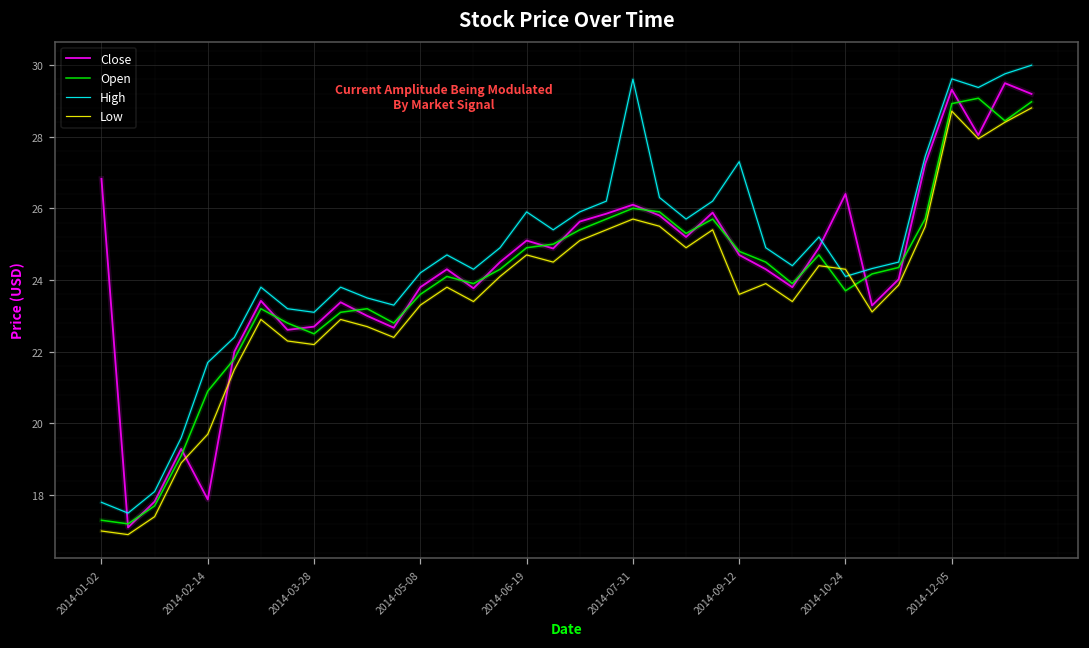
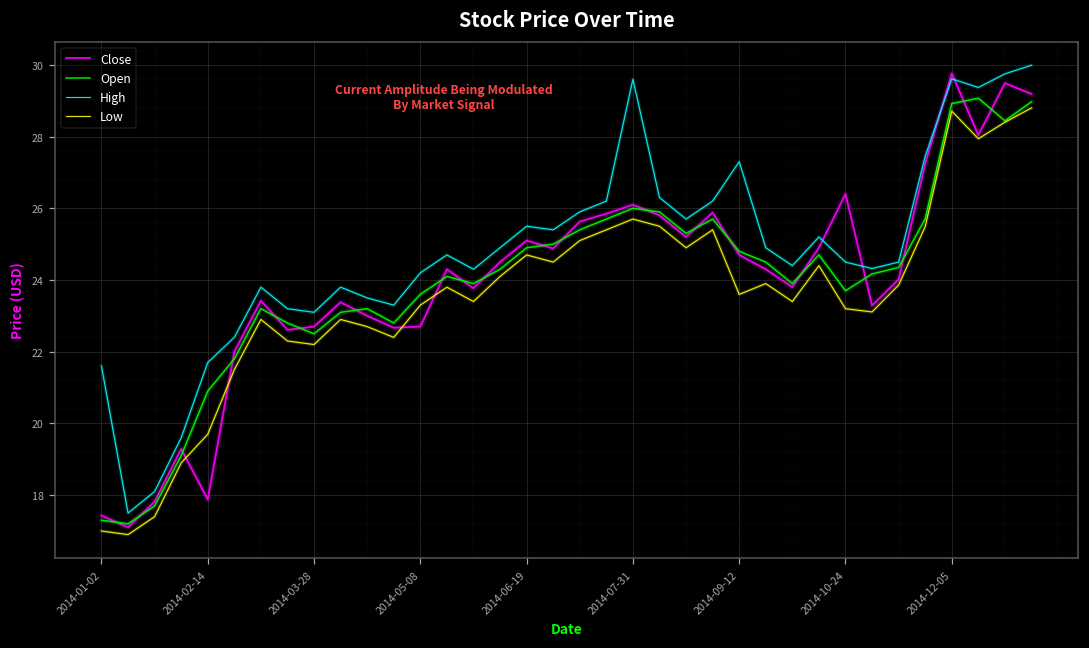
Close, 2014-01-02: 26.8 -> 17.4
High, 2014-01-02: 17.8 -> 21.6
Close, 2014-05-08: 23.8 -> 22.7
High, 2014-06-19: 25.9 -> 25.5
High, 2014-10-24: 24.1 -> 24.5
Low, 2014-10-24: 24.3 -> 23.2
Close, 2014-12-05: 29.3 -> 29.8
